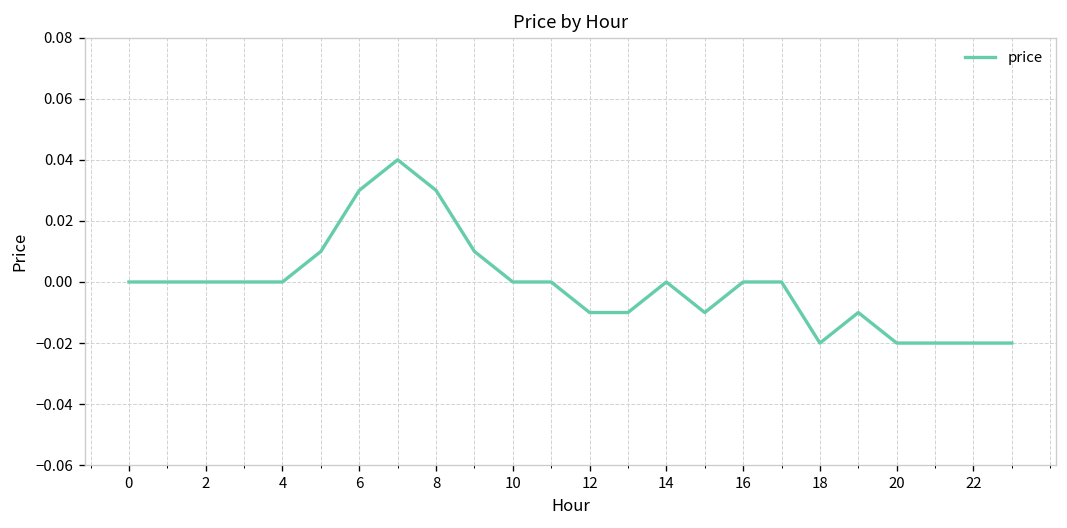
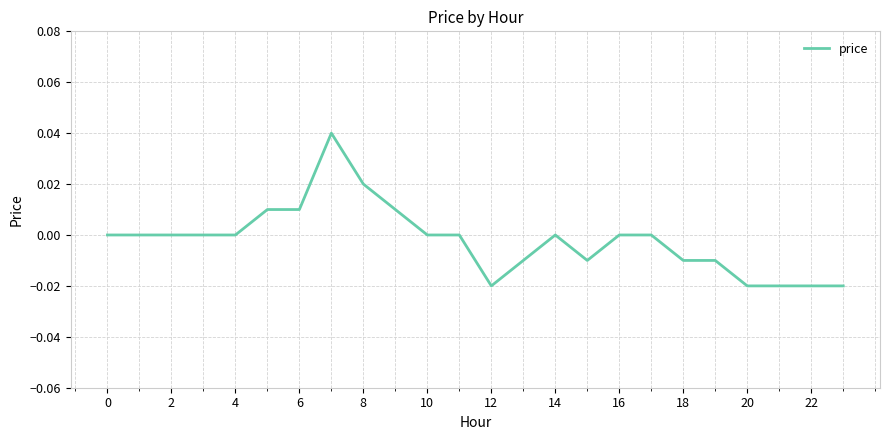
6: 0.03 -> 0.01
8: 0.03 -> 0.02
12: -0.01 -> -0.02
18: -0.02 -> -0.01
